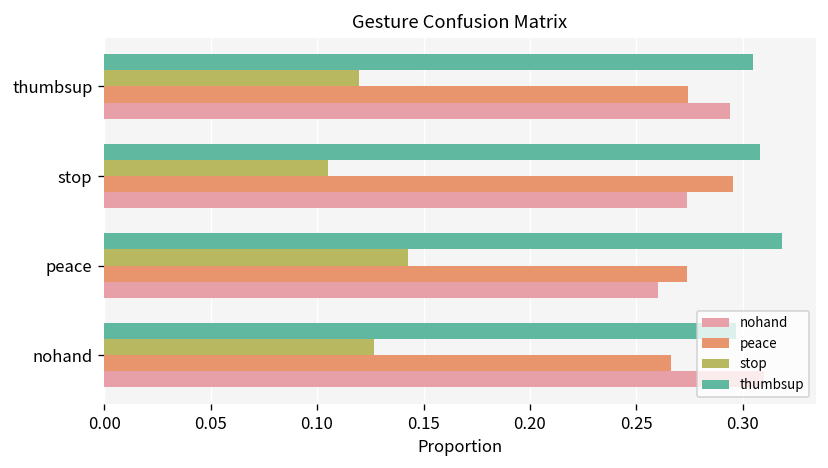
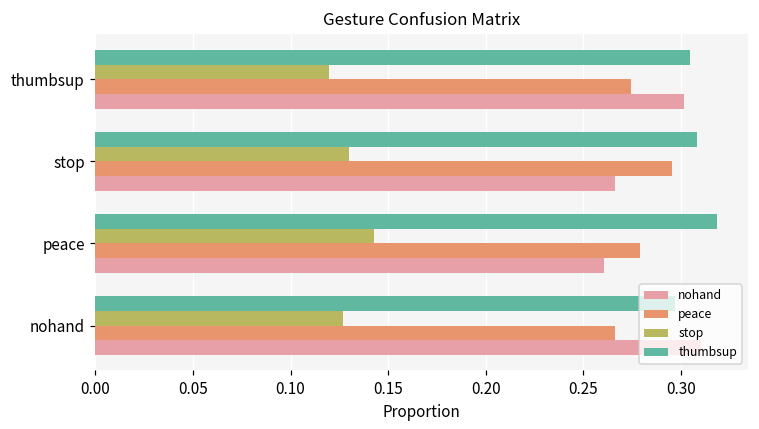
nohand, thumbsup: 0.294 -> 0.301
stop, stop: 0.105 -> 0.130
nohand, stop: 0.274 -> 0.266
peace, peace: 0.274 -> 0.279
